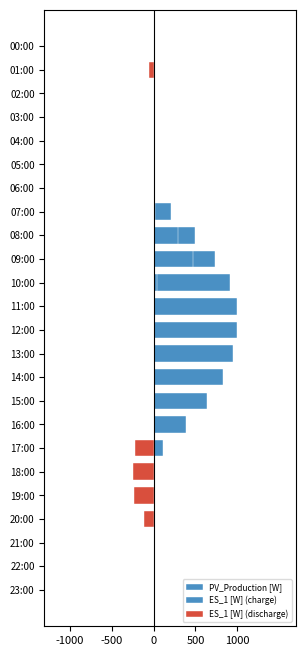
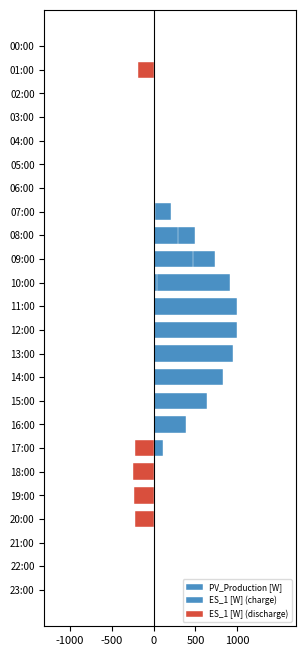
ES_1 [W] (discharge), 01:00: -100 -> -200
ES_1 [W] (discharge), 20:00: -100 -> -200
